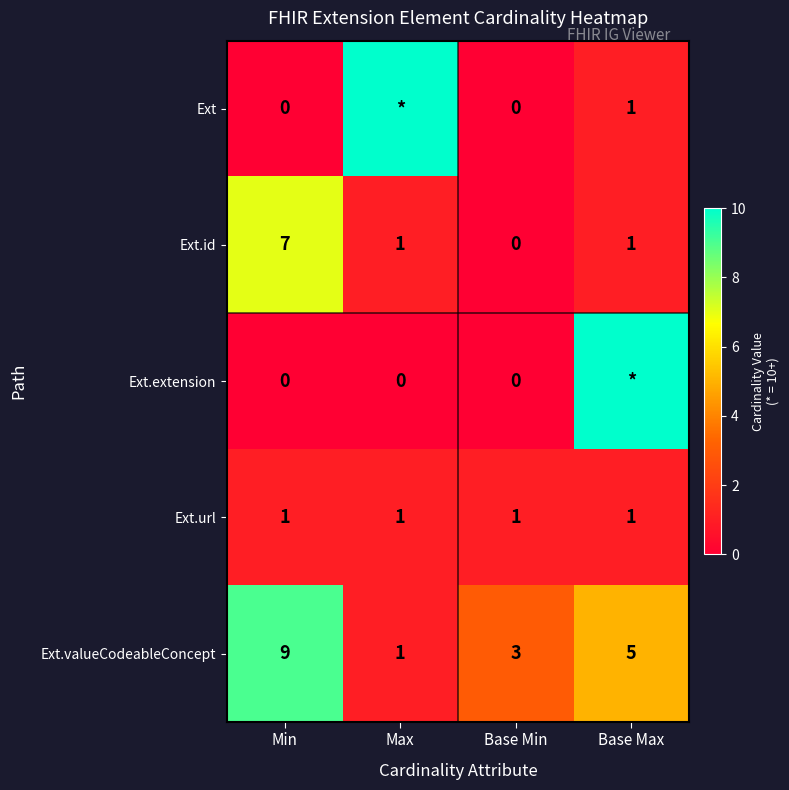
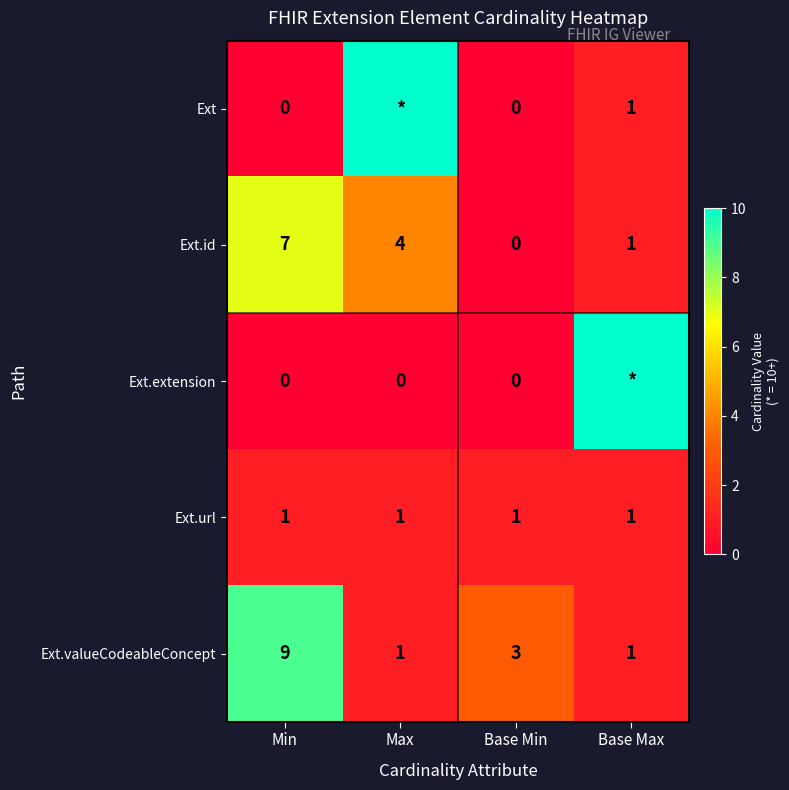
Ext.id, Max: 1 -> 4
Ext.valueCodeableConcept, Base Max: 5 -> 1
